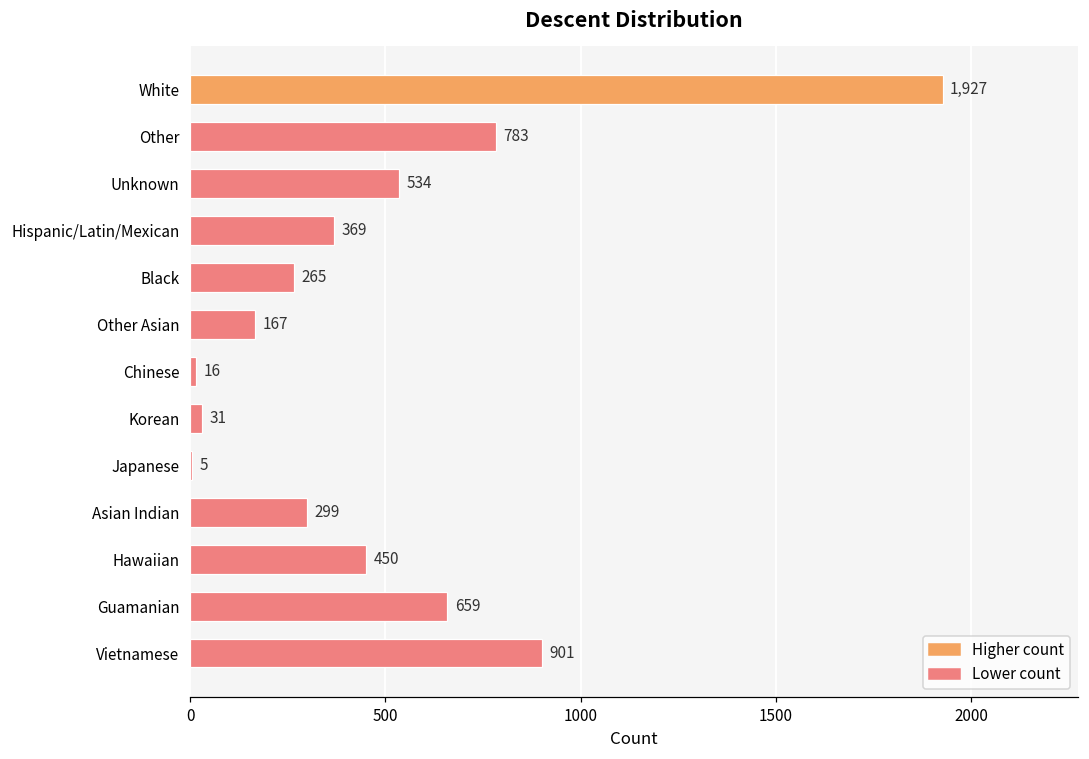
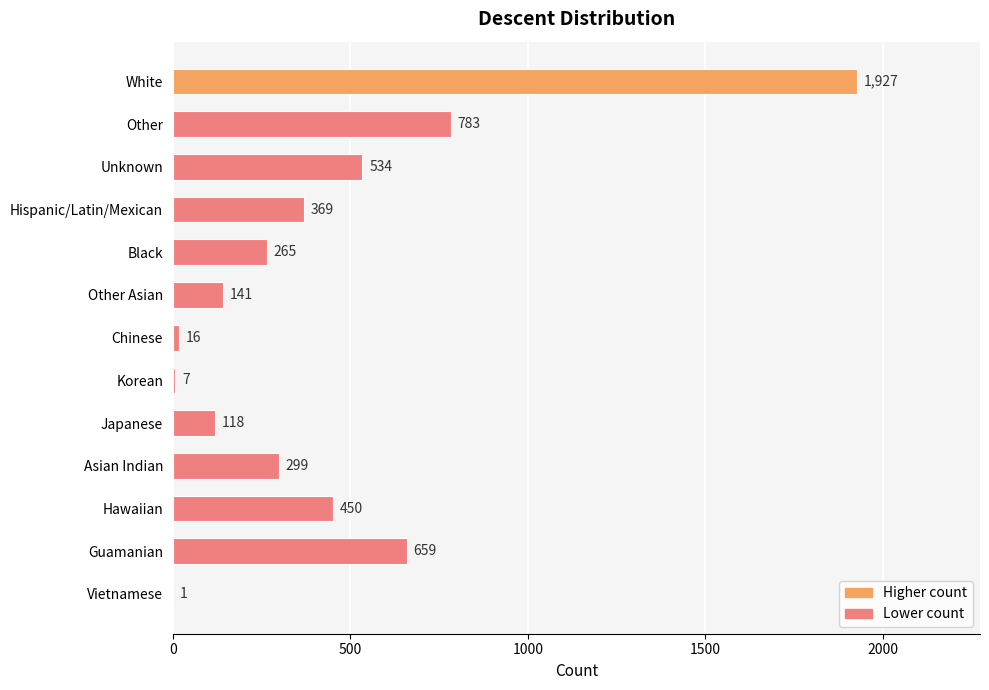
Other Asian: 167 -> 141
Korean: 31 -> 7
Japanese: 5 -> 118
Vietnamese: 901 -> 1
